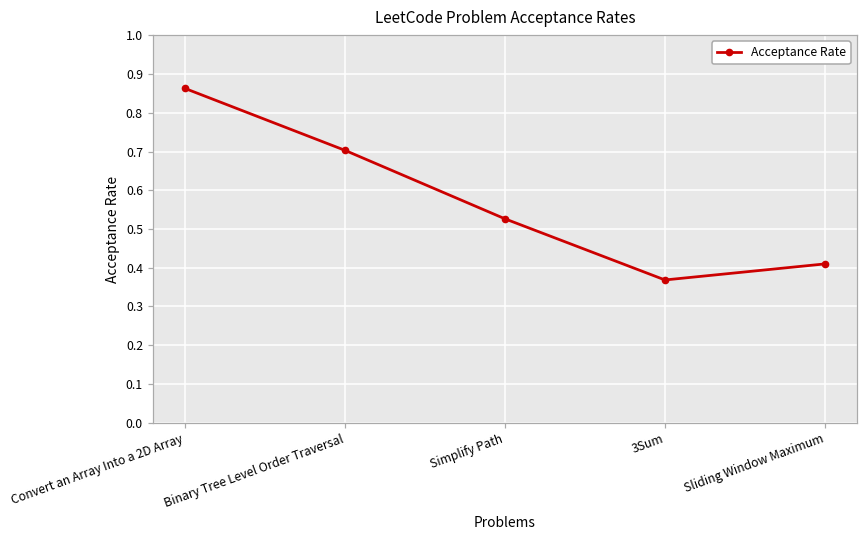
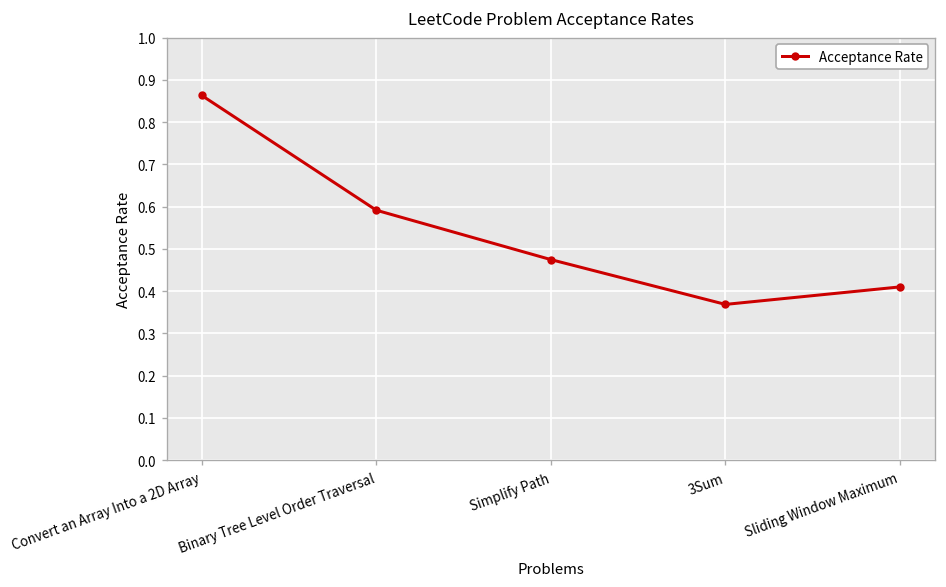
Binary Tree Level Order Traversal: 0.70 -> 0.59
Simplify Path: 0.53 -> 0.47
